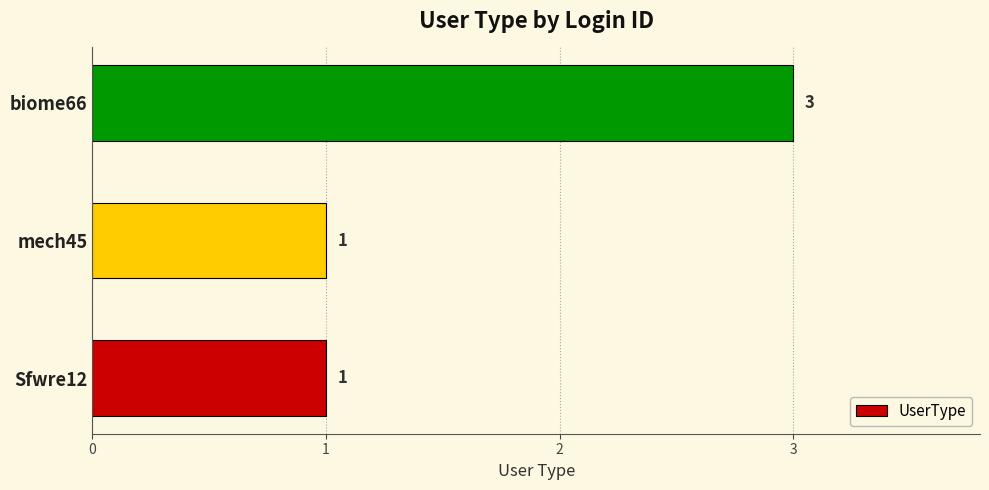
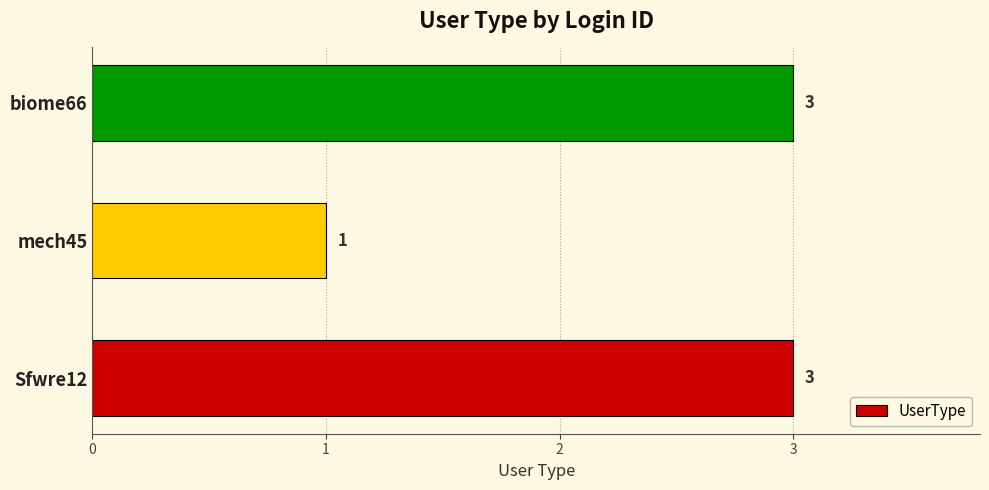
Sfwre12: 1 -> 3
